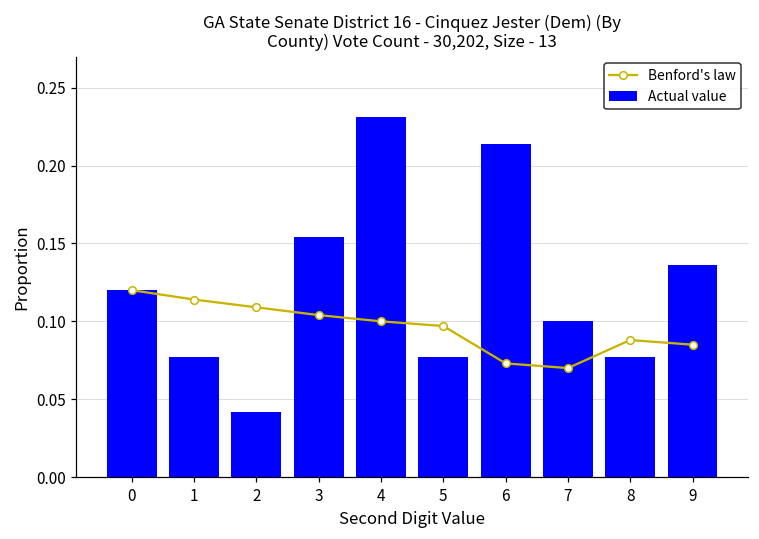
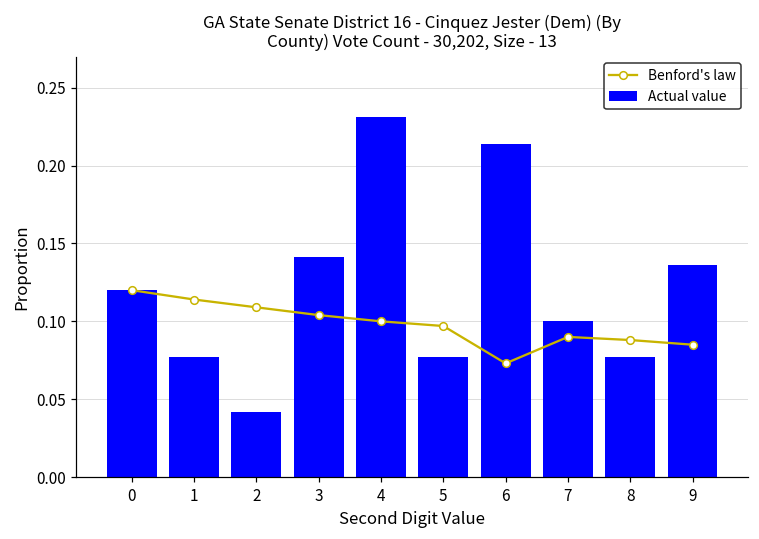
Actual value, 3: 0.154 -> 0.141
Benford's law, 7: 0.07 -> 0.09
